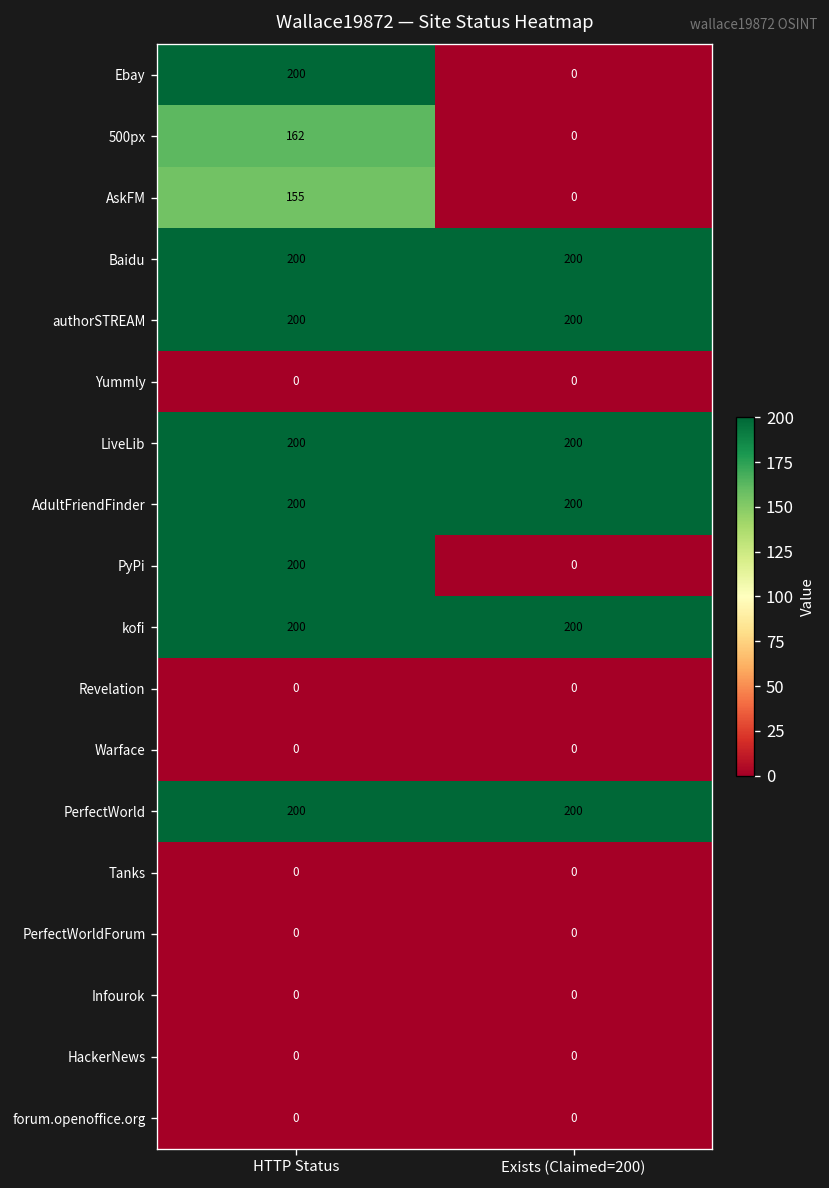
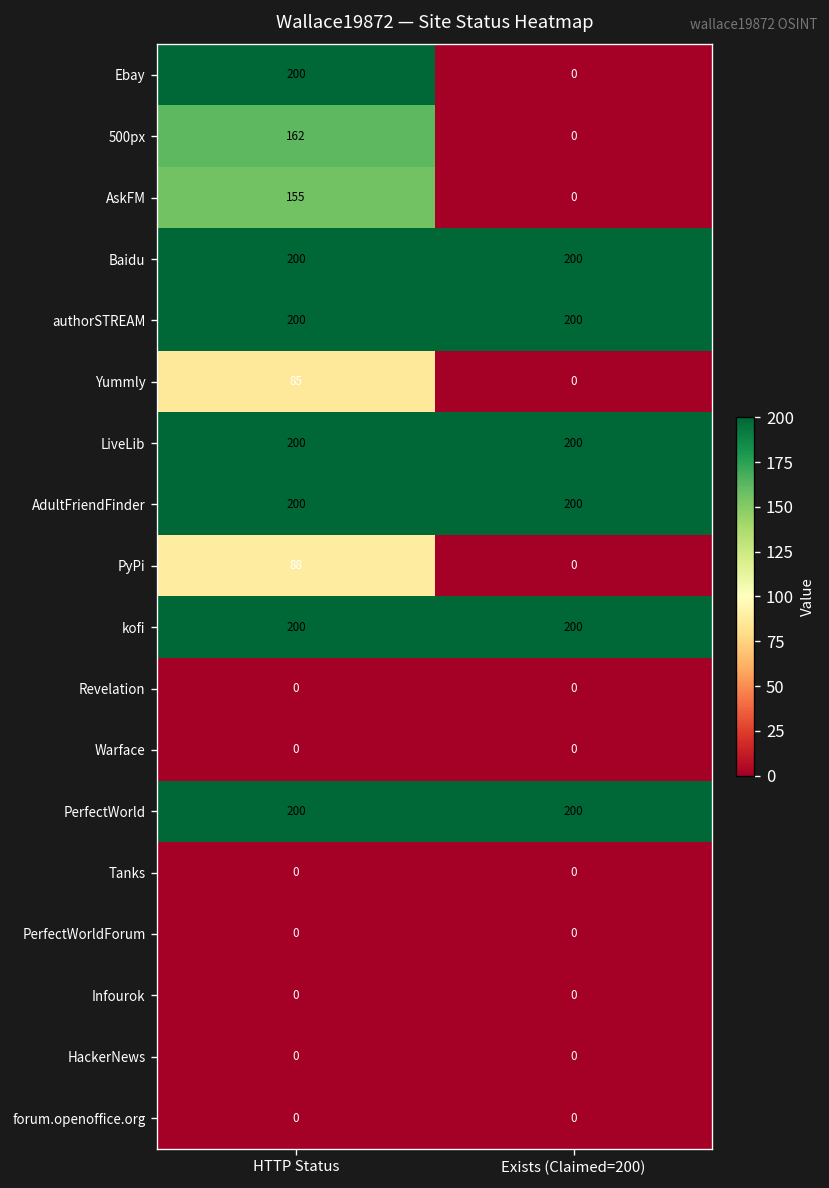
Yummly, HTTP Status: 0 -> 85
PyPi, HTTP Status: 200 -> 88
